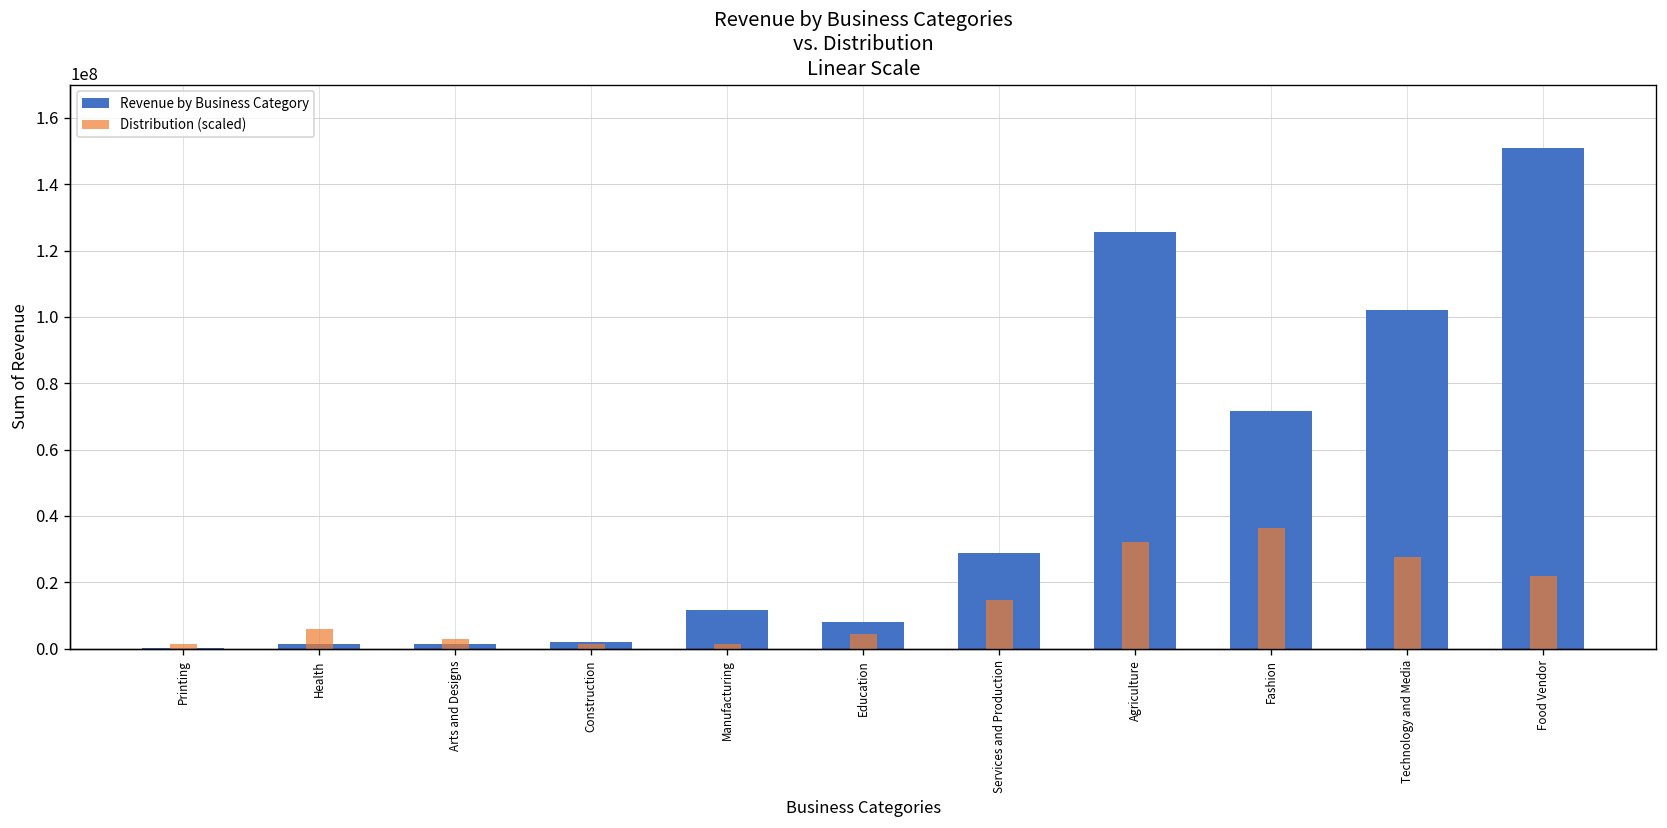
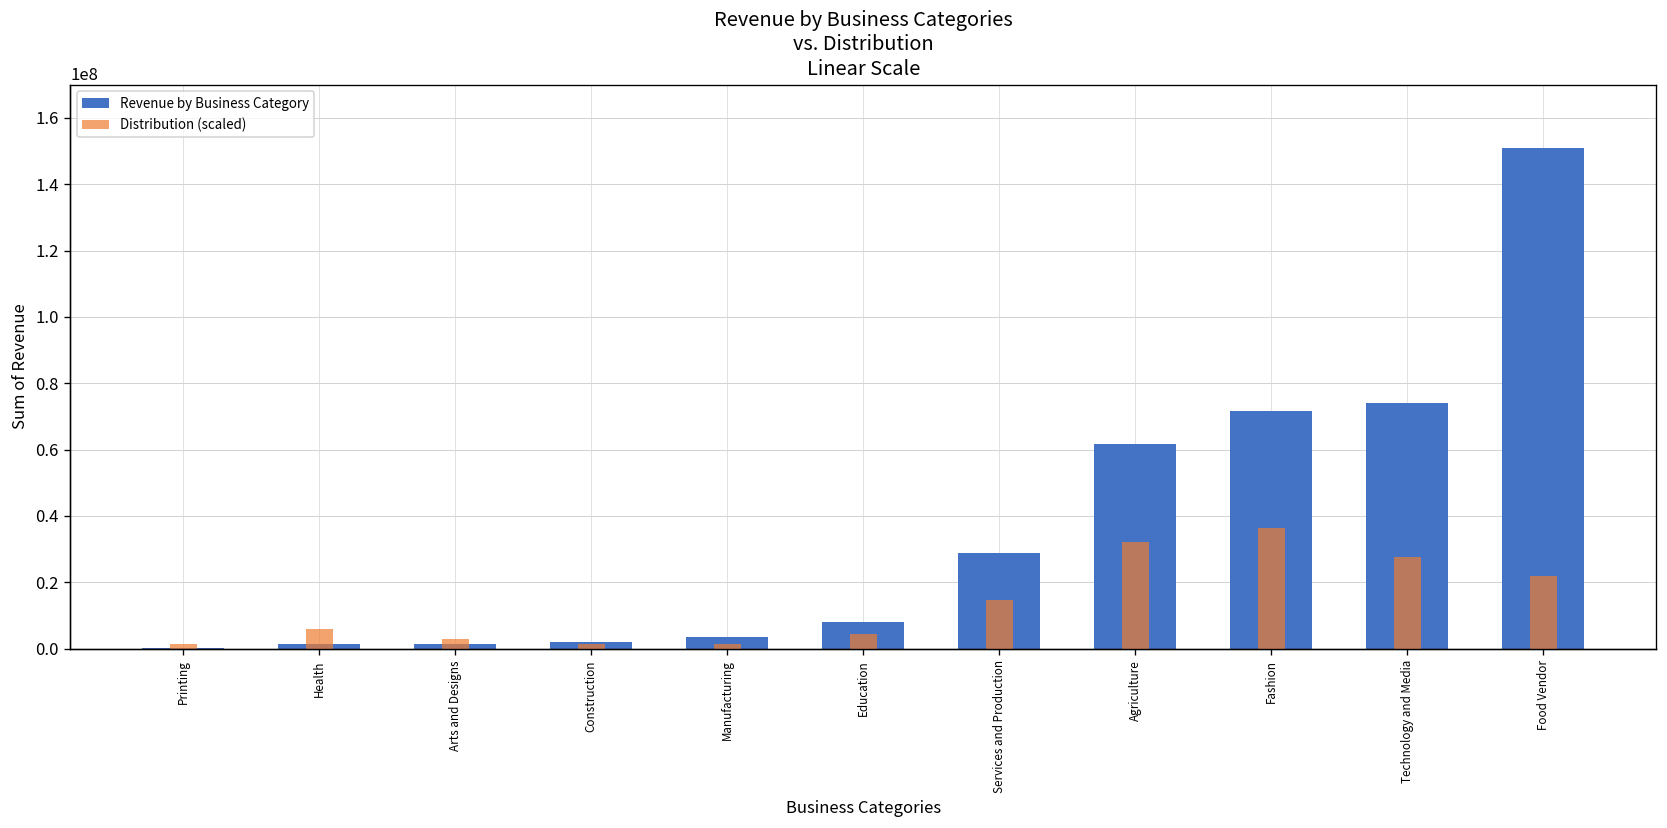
Revenue by Business Category, Manufacturing: 12000000 -> 3000000
Revenue by Business Category, Agriculture: 126000000 -> 62000000
Revenue by Business Category, Technology and Media: 102000000 -> 74000000
